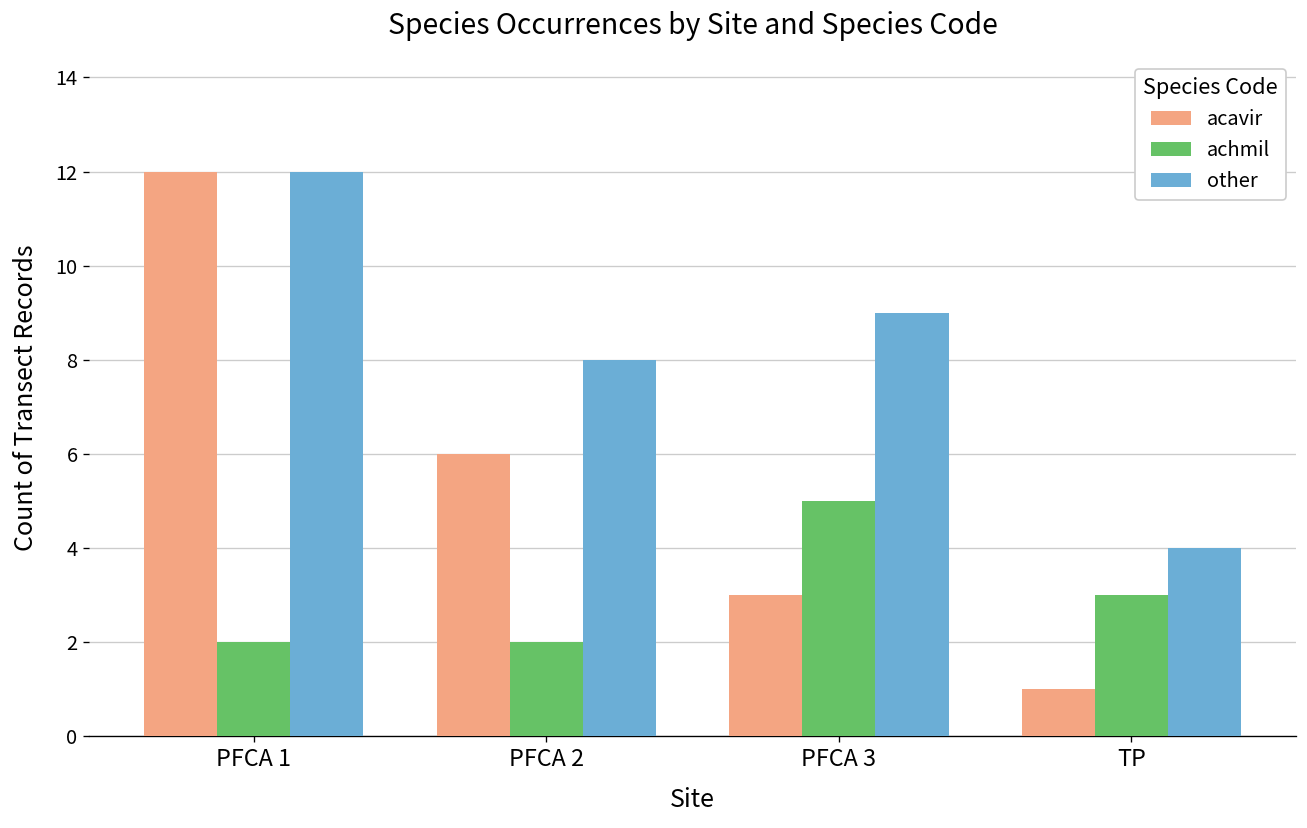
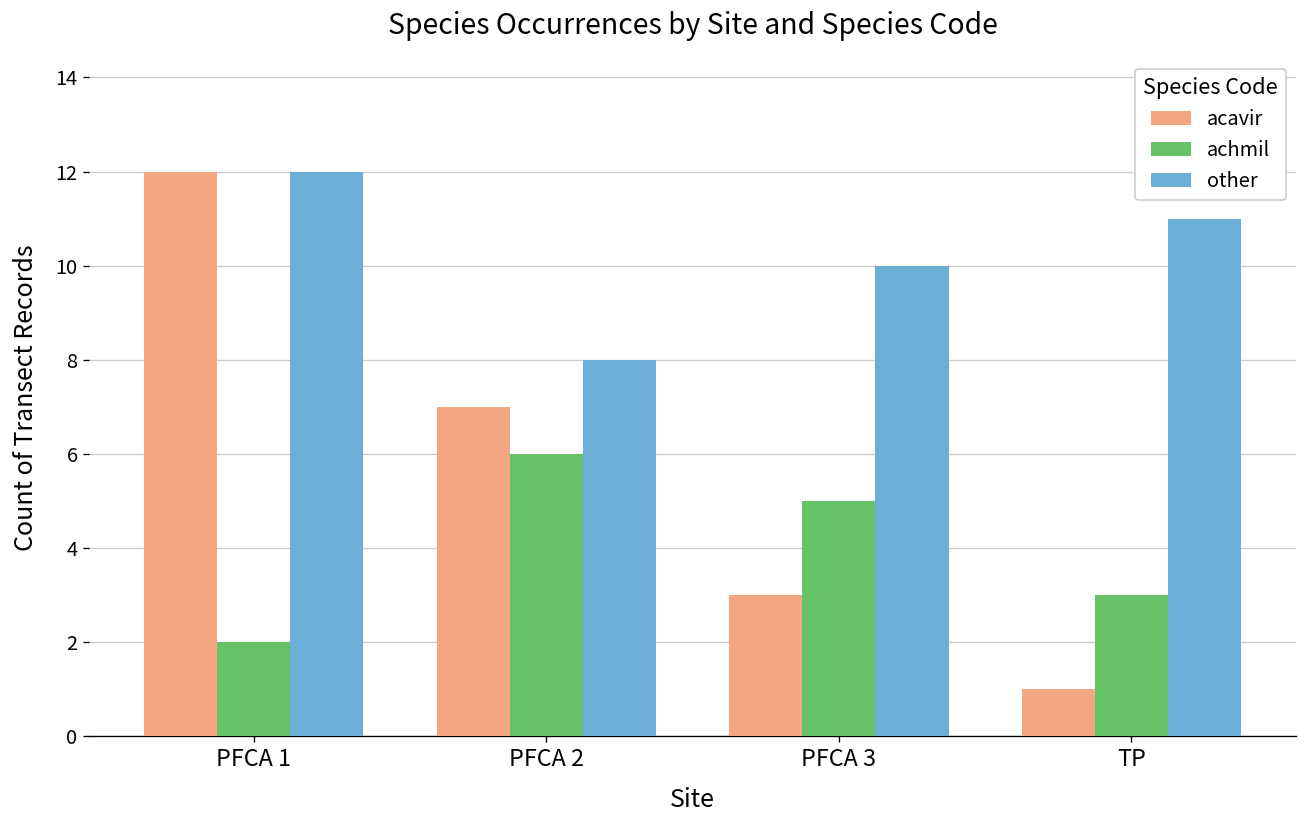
acavir, PFCA 2: 6 -> 7
achmil, PFCA 2: 2 -> 6
other, PFCA 3: 9 -> 10
other, TP: 4 -> 11
